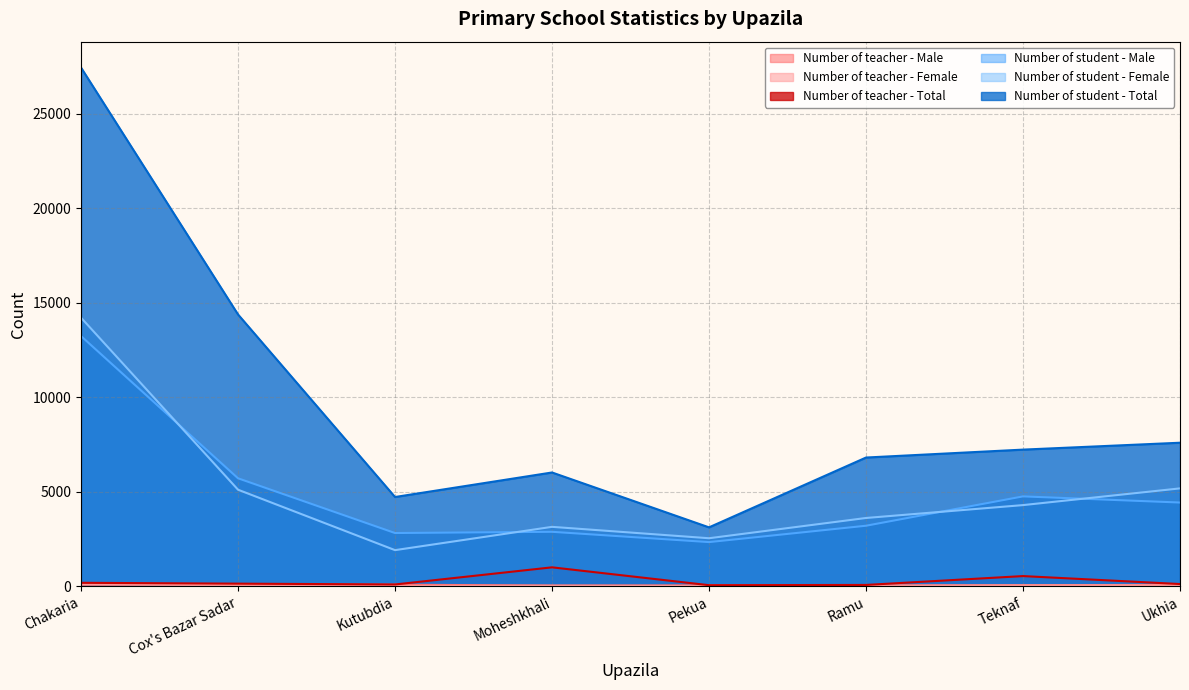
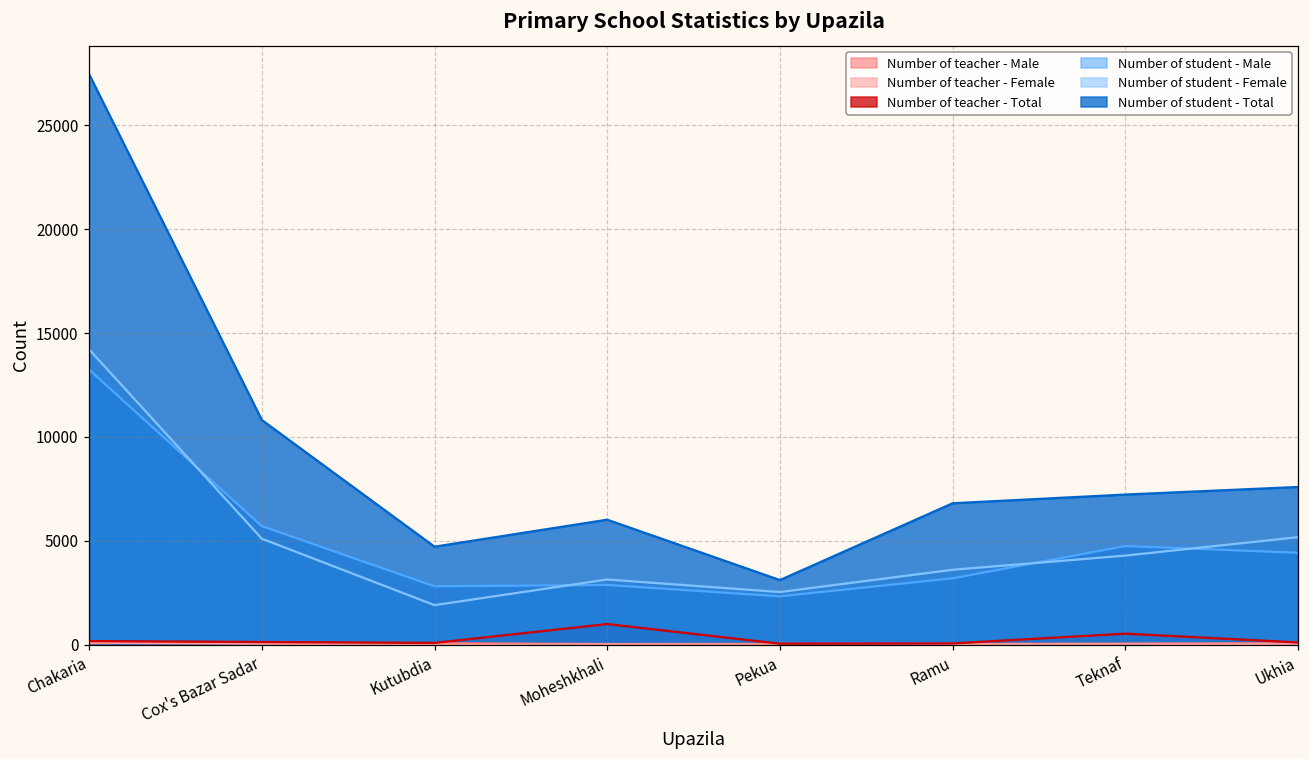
Number of student - Total, Cox's Bazar Sadar: 14400 -> 10800
